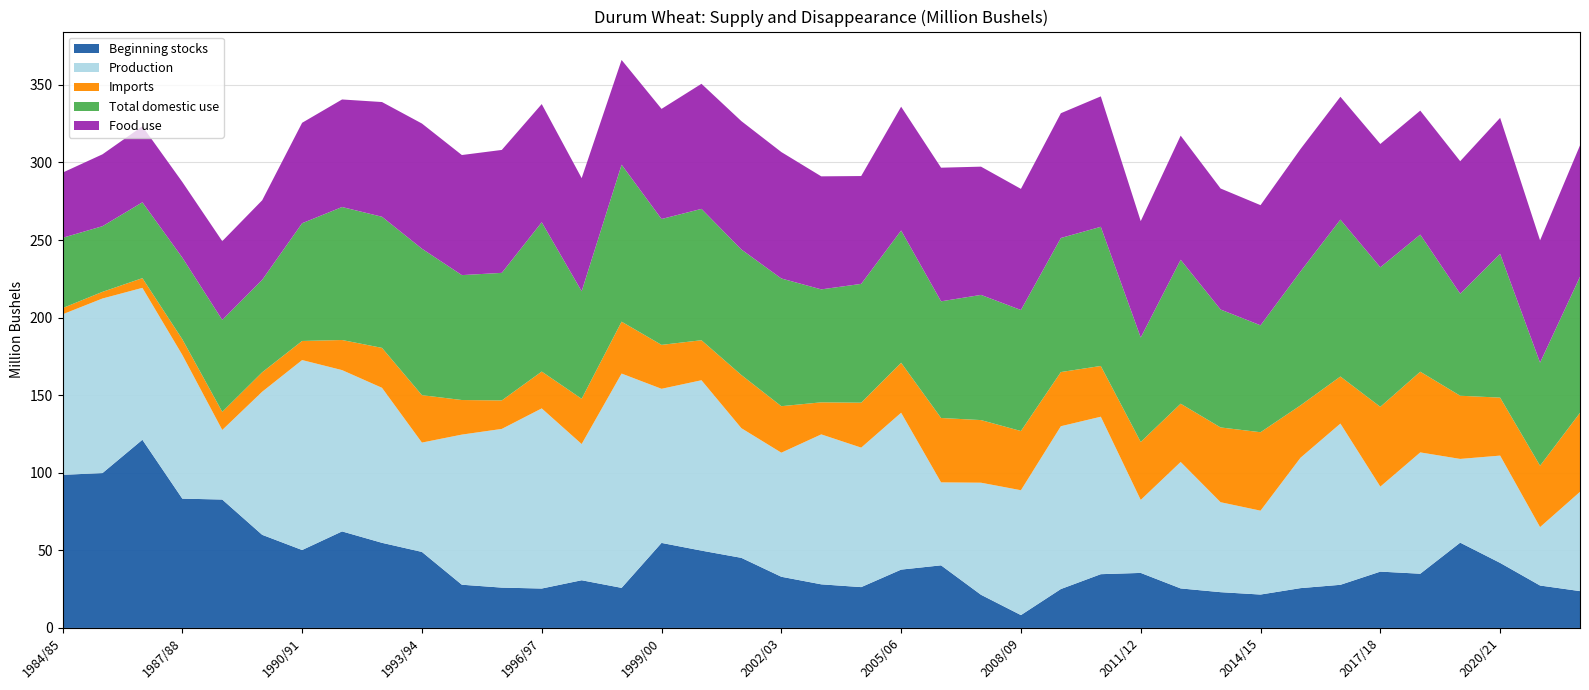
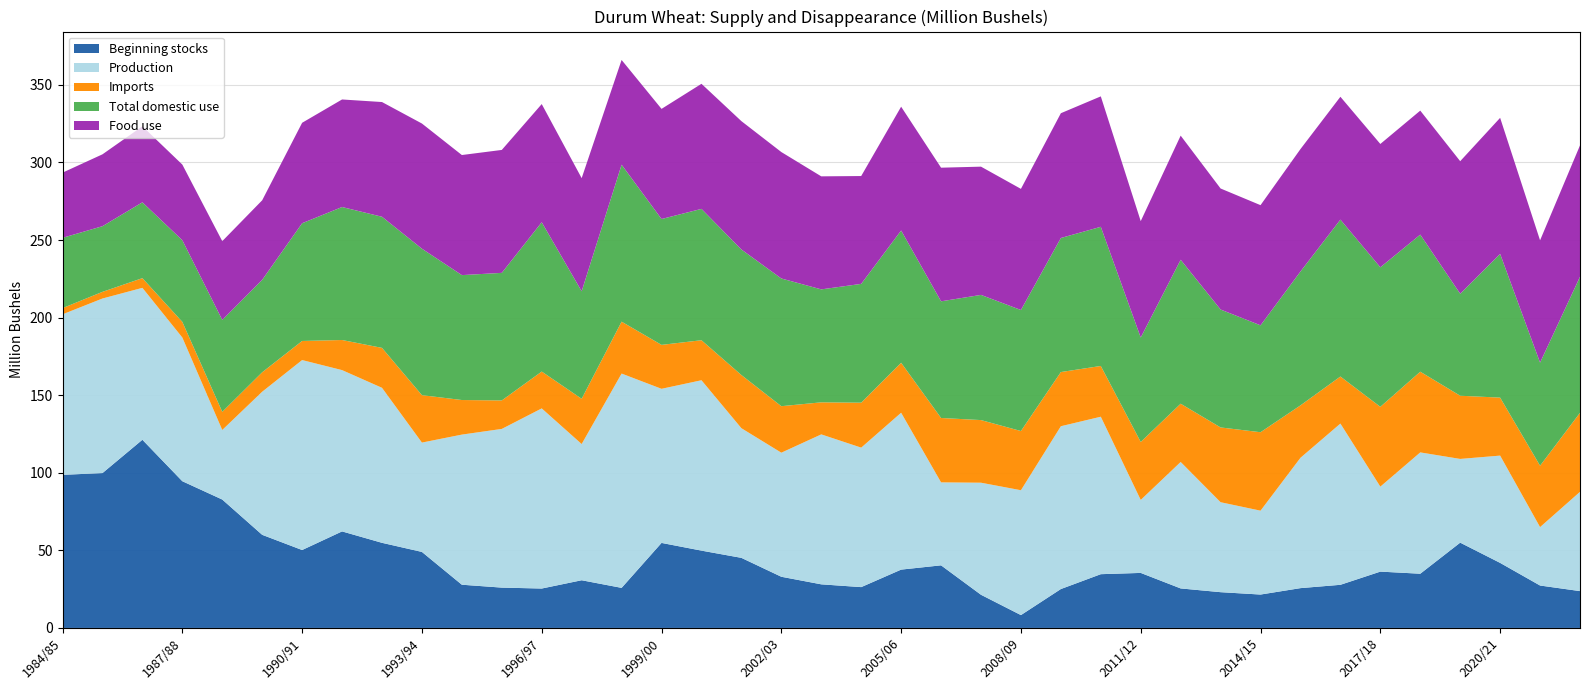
Beginning stocks, 1987/88: 83 -> 95
